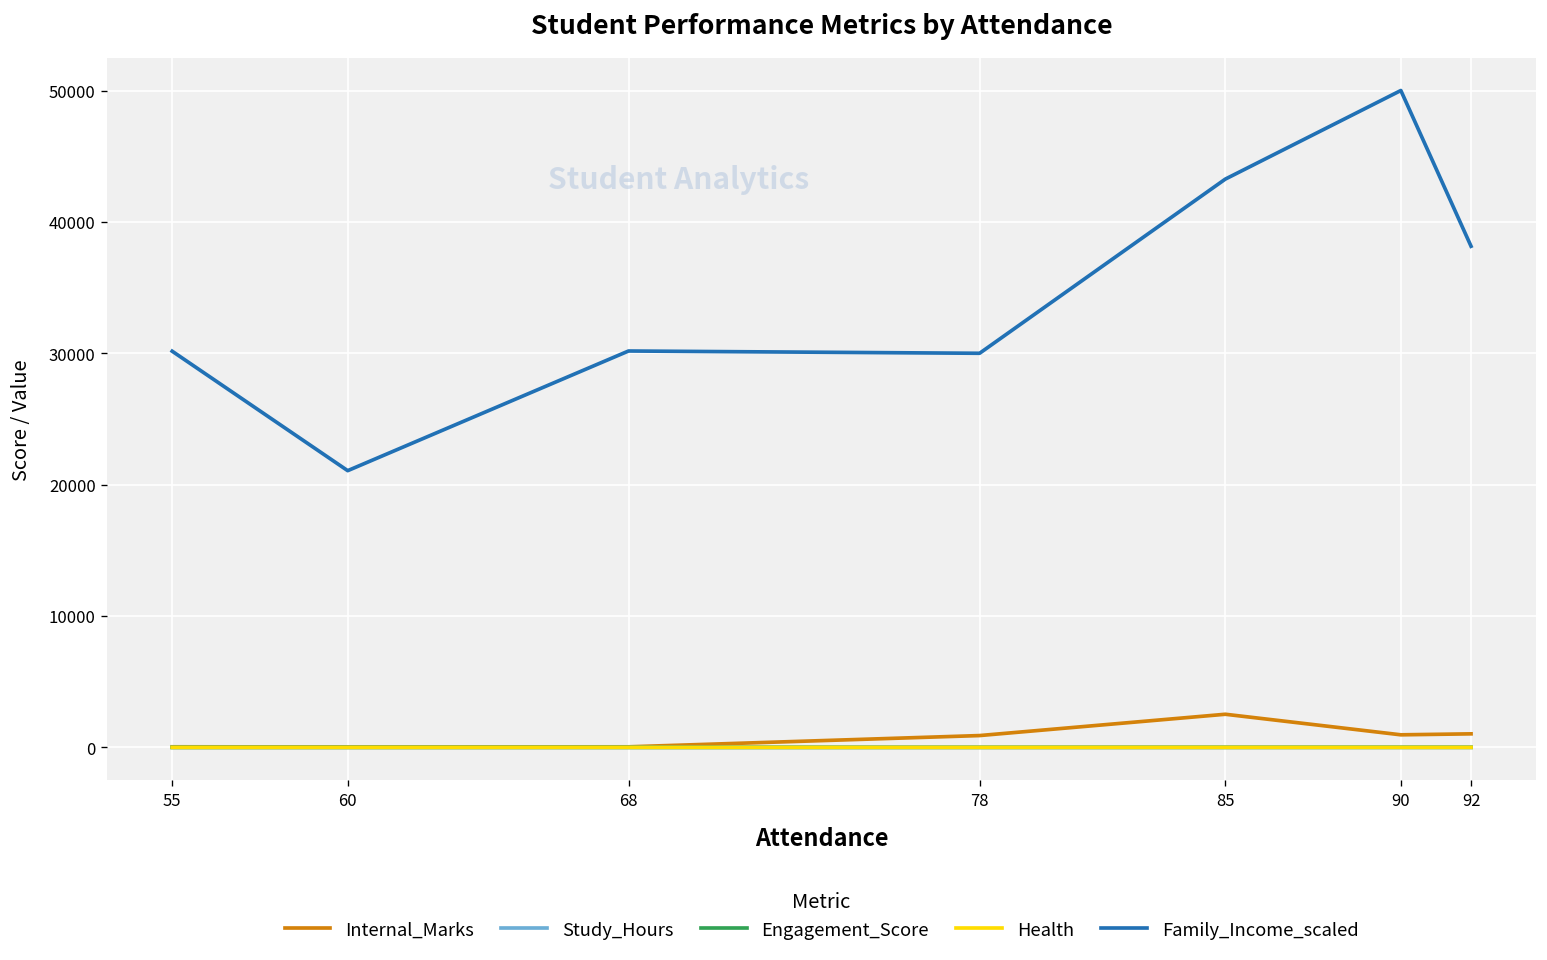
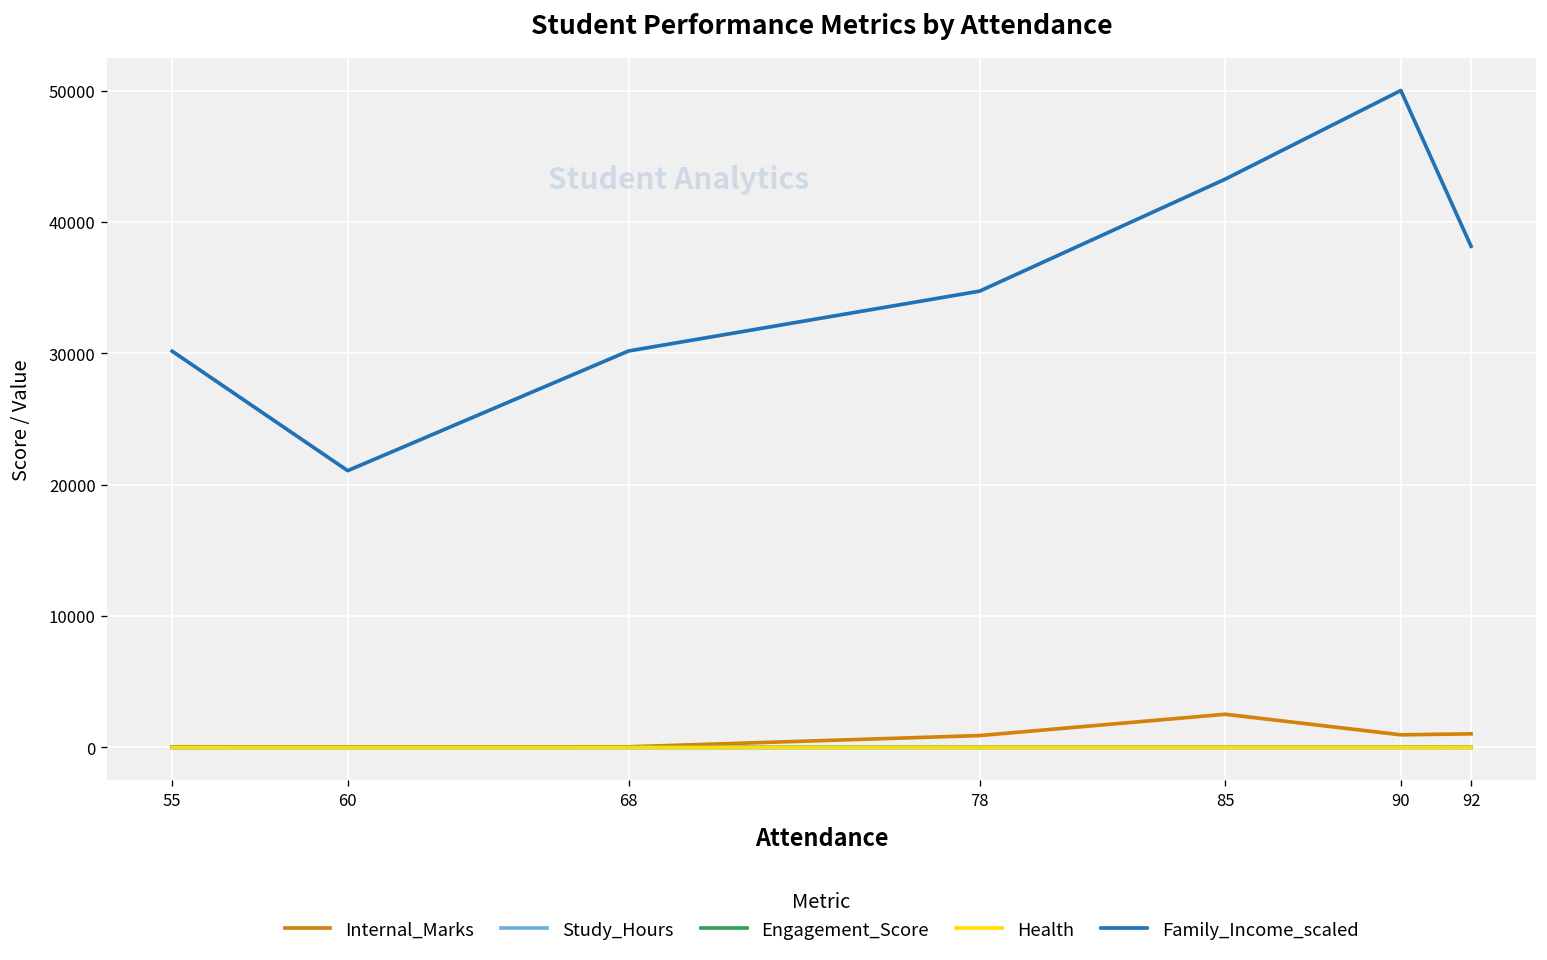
Family_Income_scaled, 78: 30000 -> 34700
